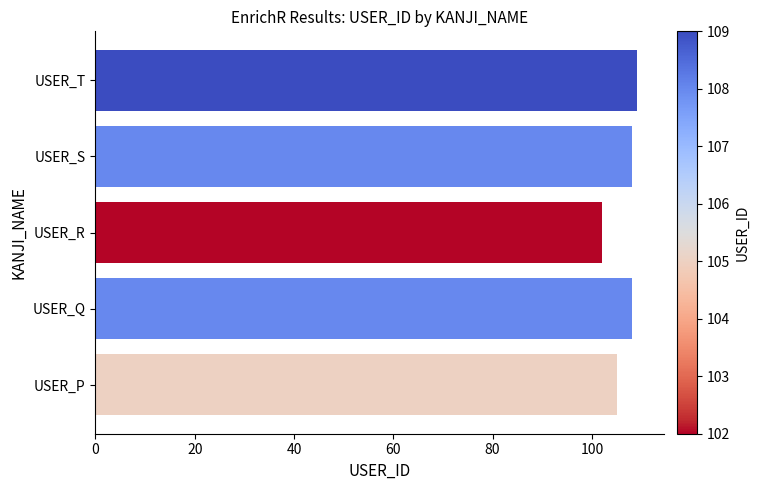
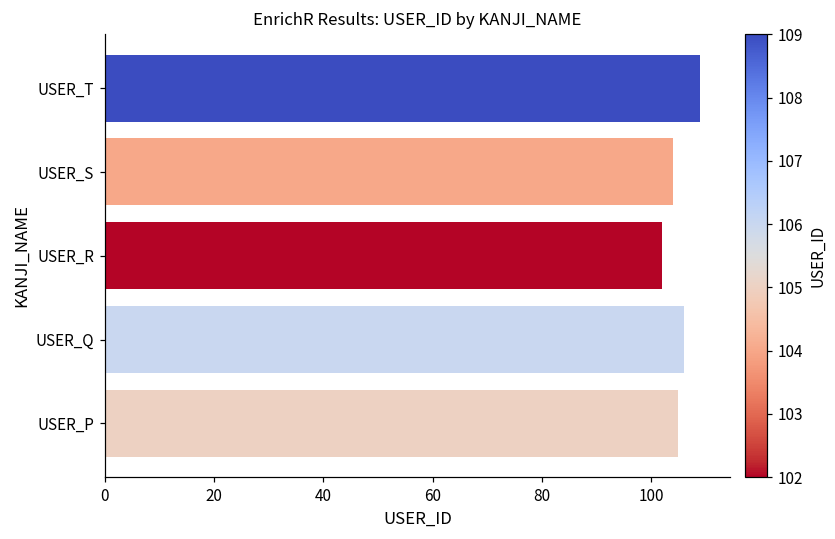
USER_S: 108 -> 104
USER_Q: 108 -> 106
